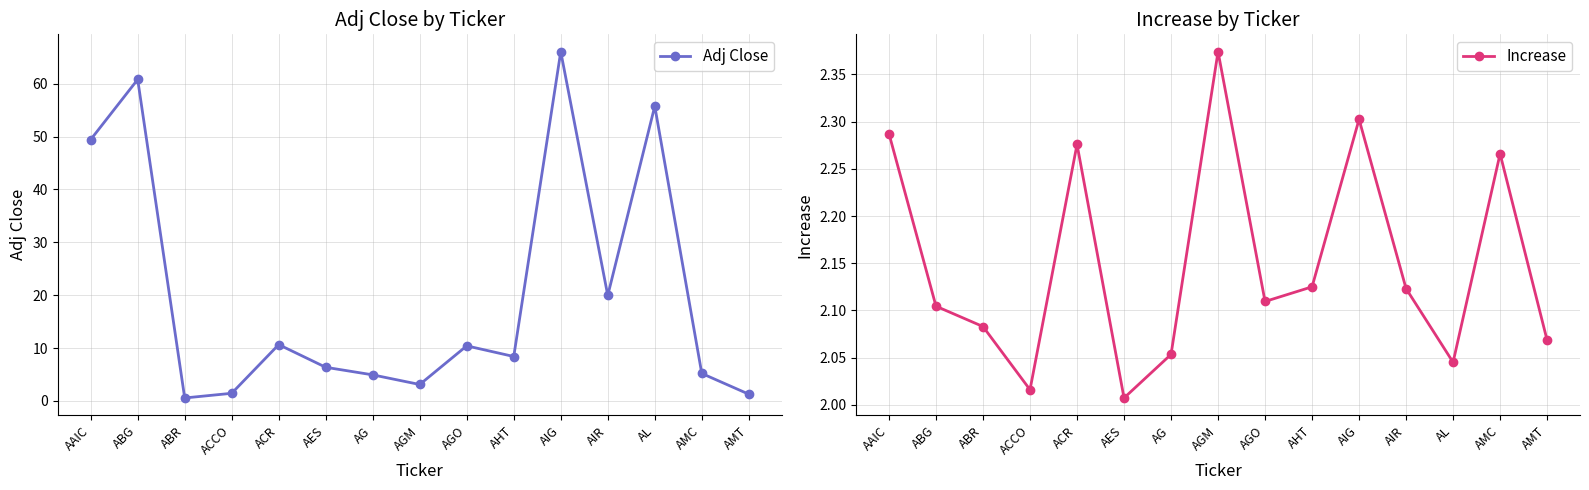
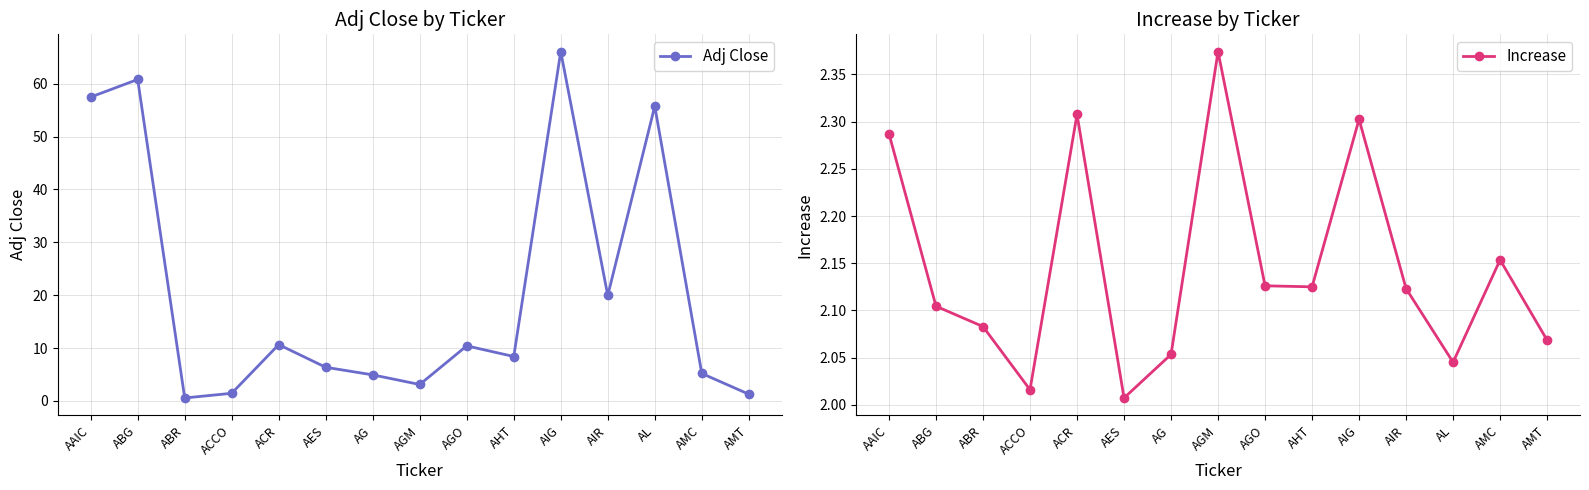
Adj Close by Ticker, AAIC: 49 -> 57
Increase by Ticker, ACR: 2.28 -> 2.31
Increase by Ticker, AGO: 2.11 -> 2.13
Increase by Ticker, AMC: 2.27 -> 2.15
